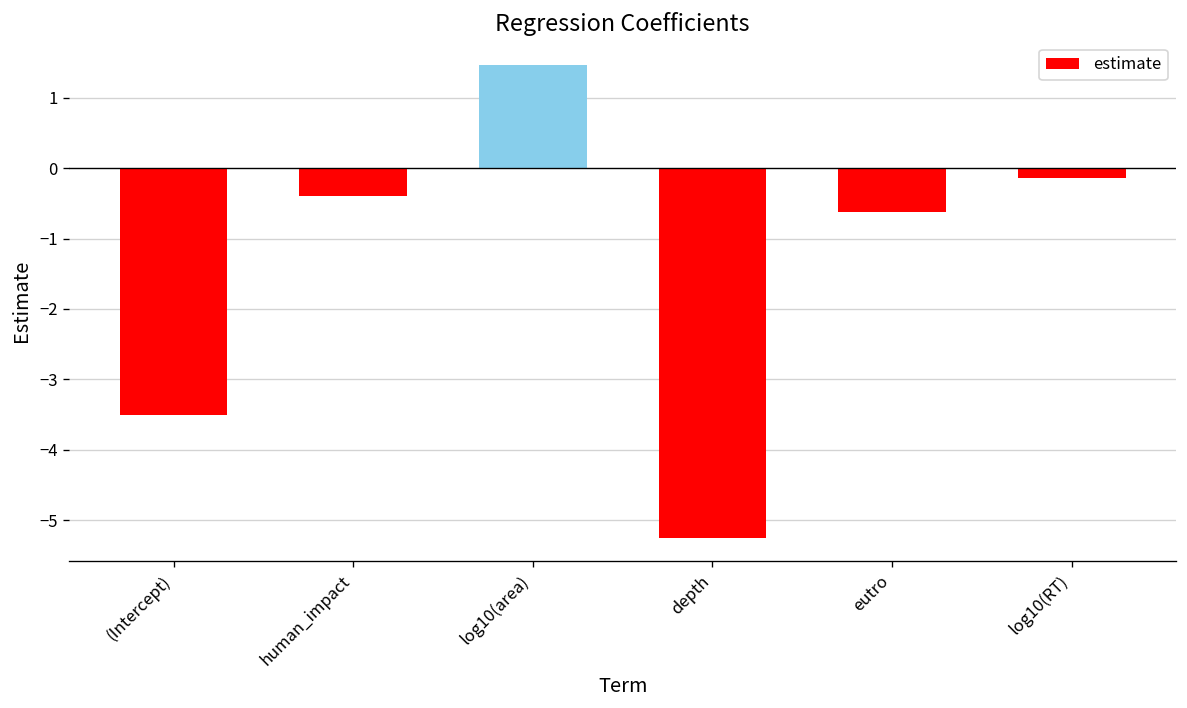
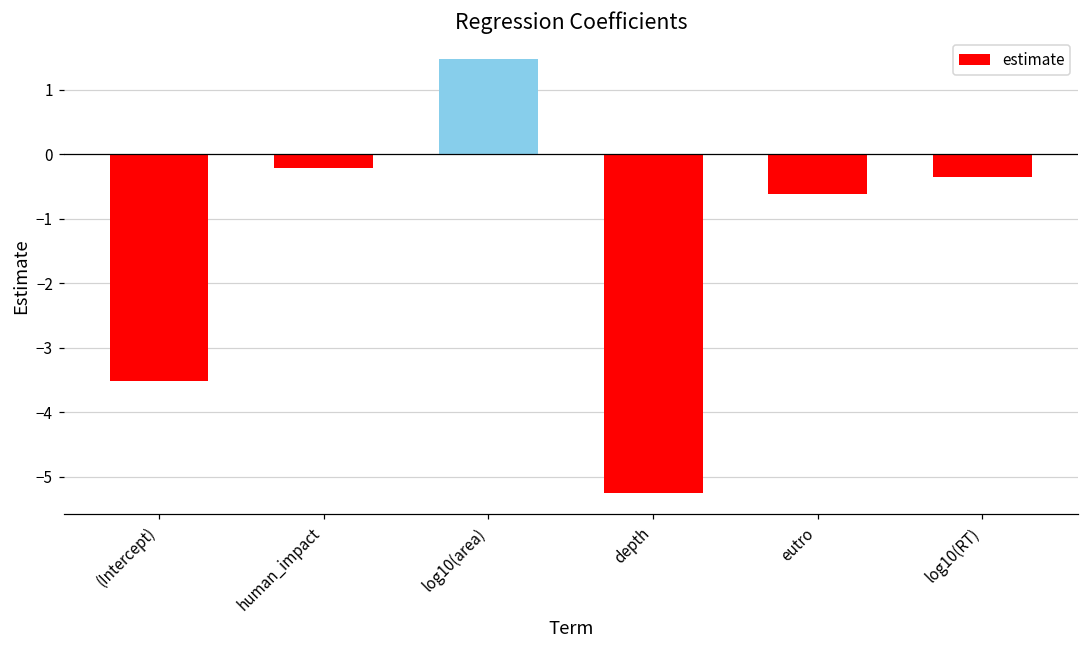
human_impact: -0.4 -> -0.2
log10(RT): -0.1 -> -0.4
